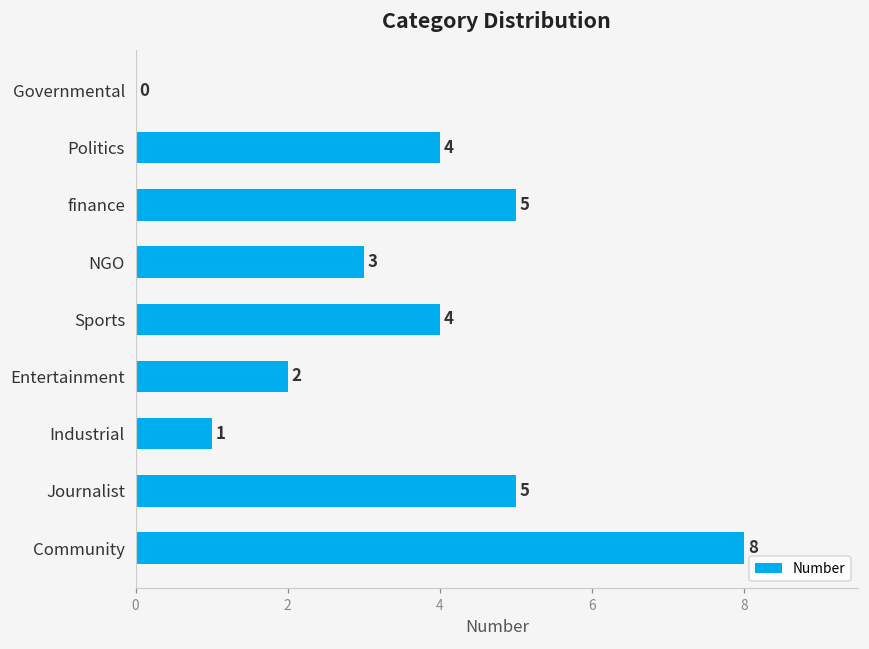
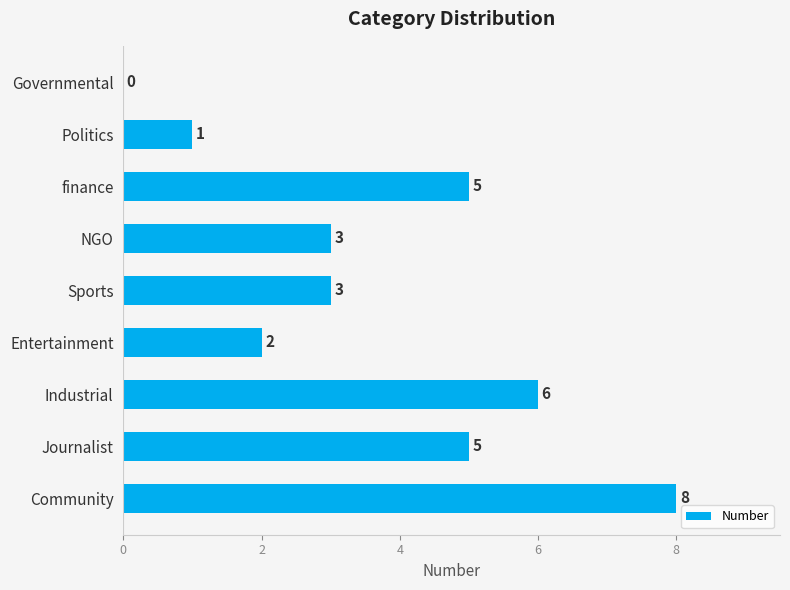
Politics: 4 -> 1
Sports: 4 -> 3
Industrial: 1 -> 6
